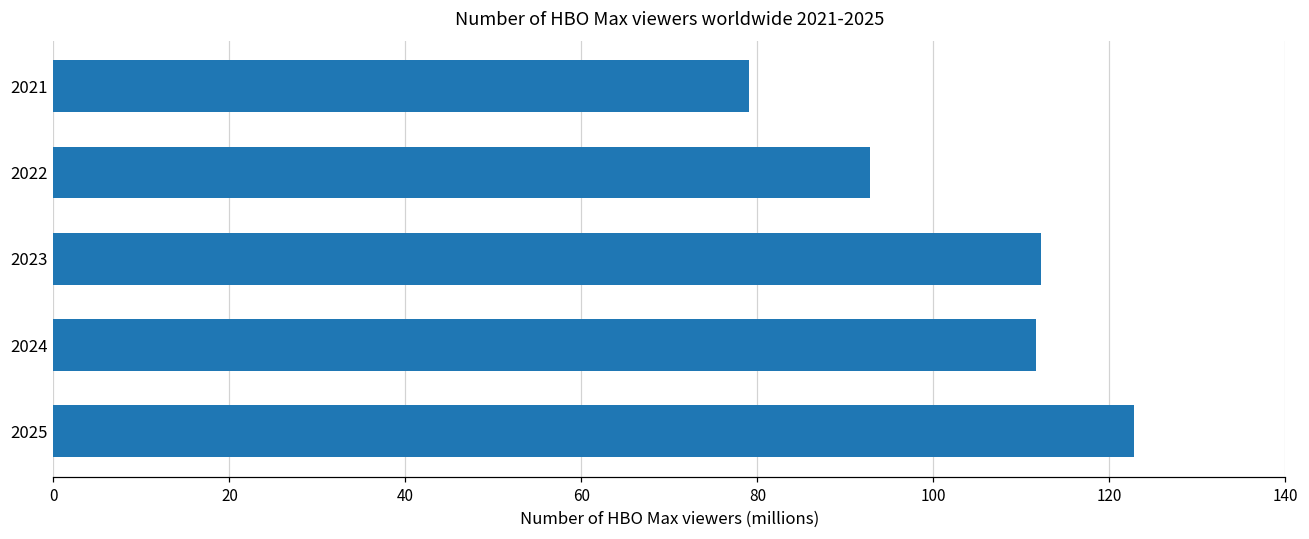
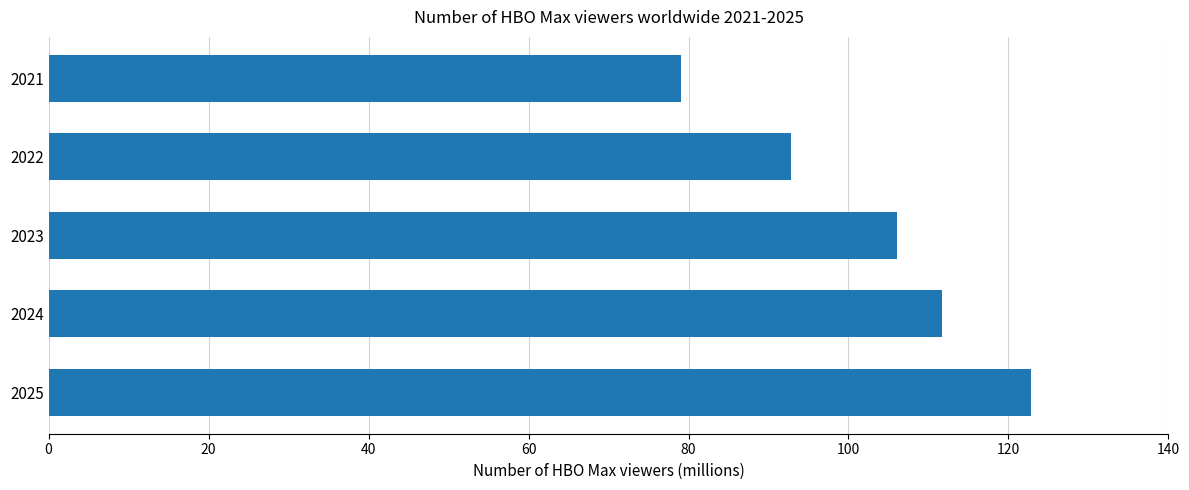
2023: 112 -> 106
